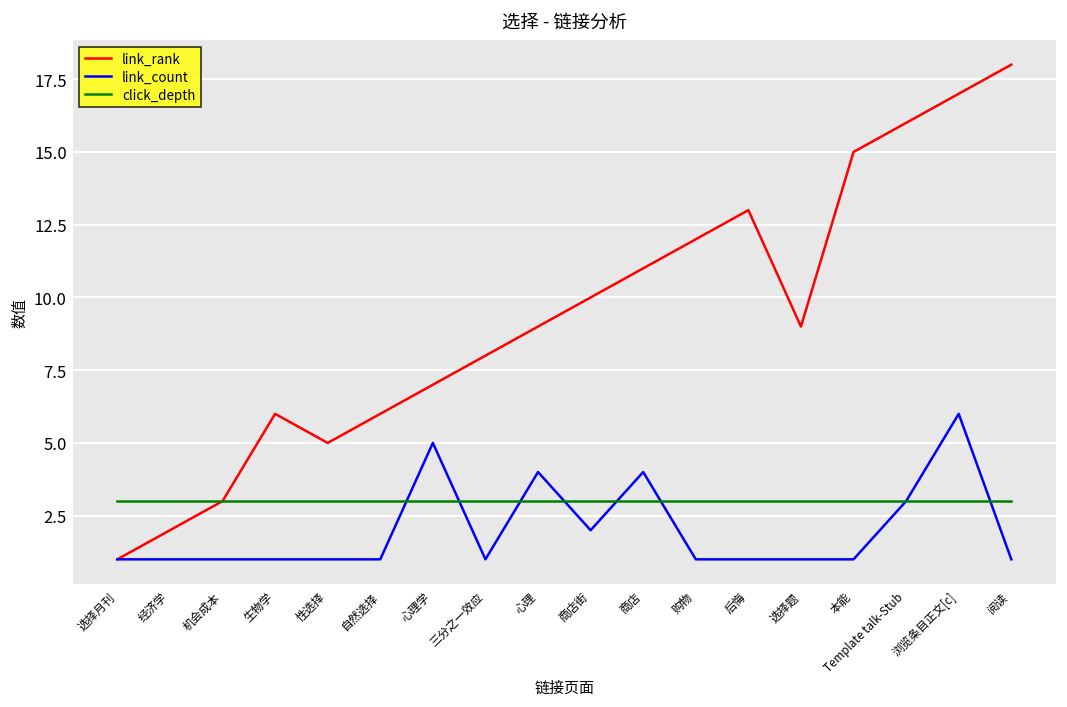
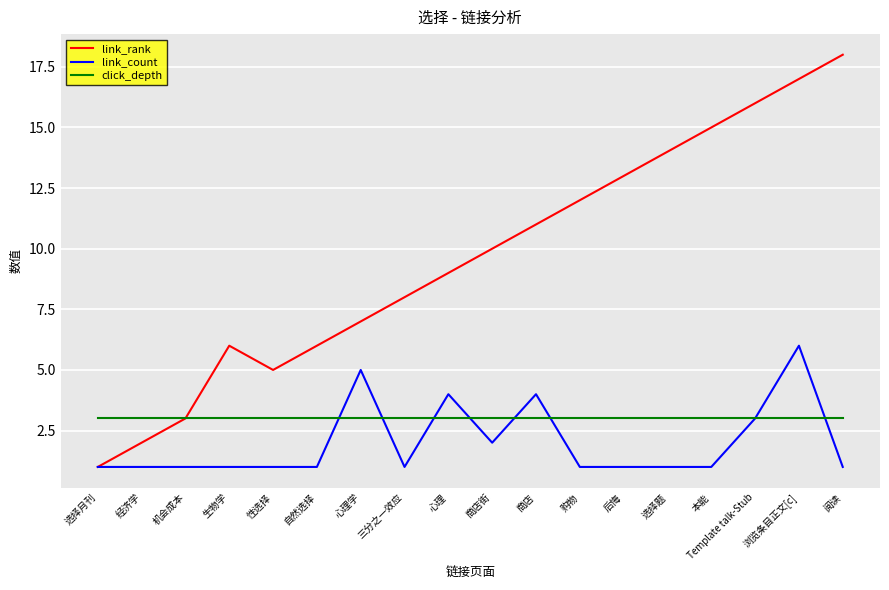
link_rank, 选择题: 9 -> 14
